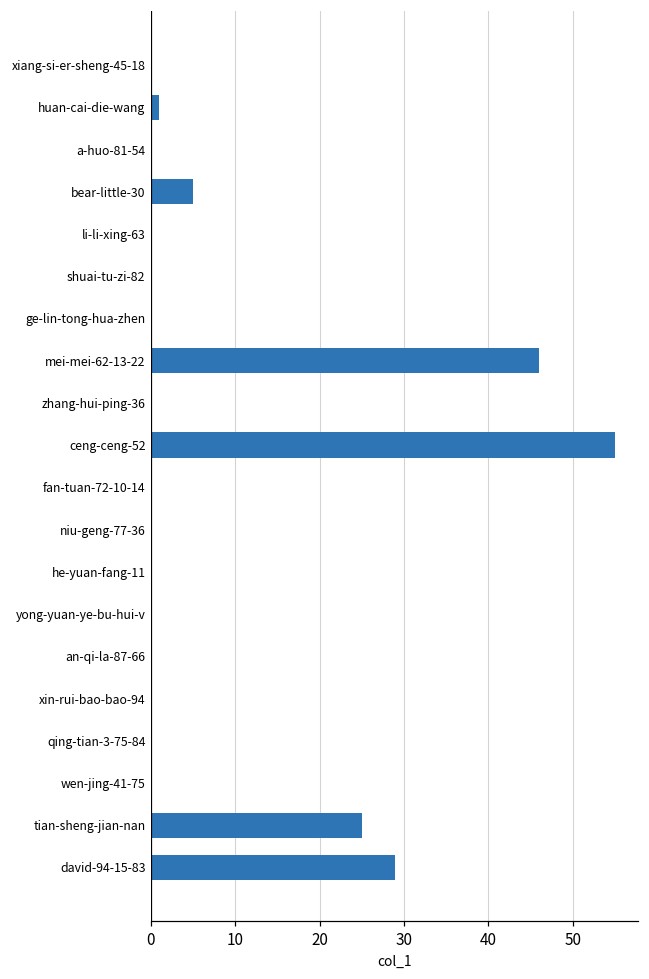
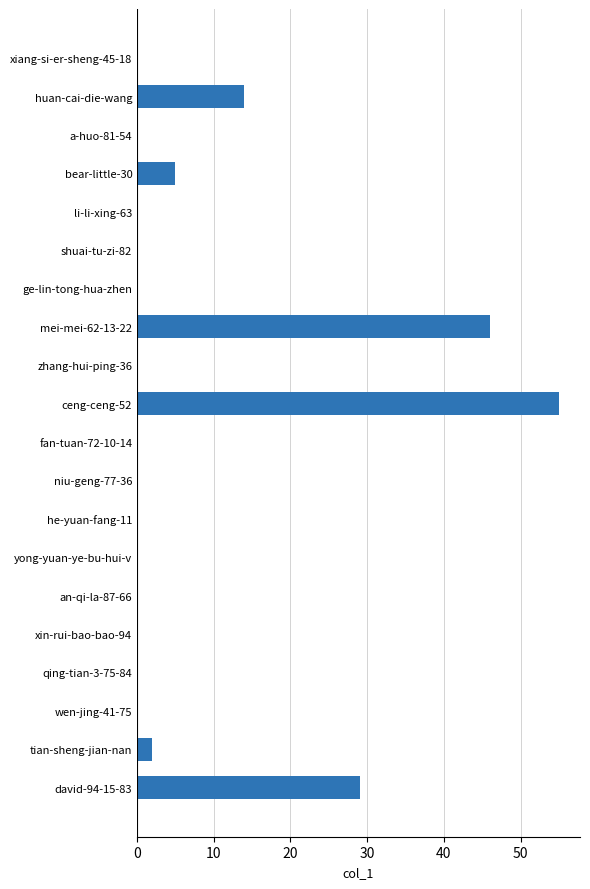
huan-cai-die-wang: 1 -> 14
tian-sheng-jian-nan: 25 -> 2
